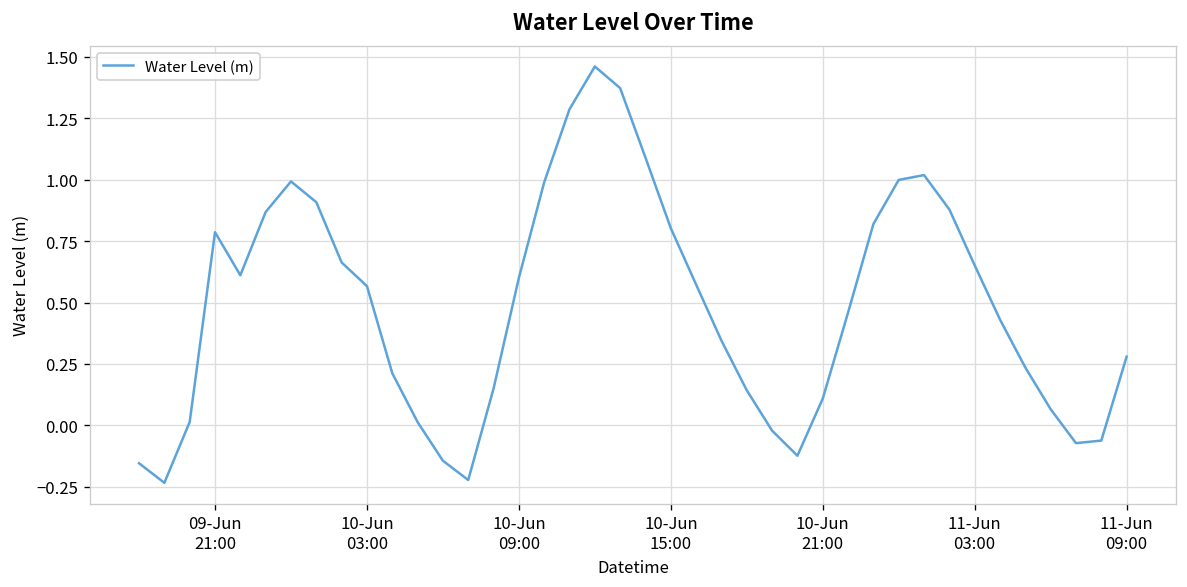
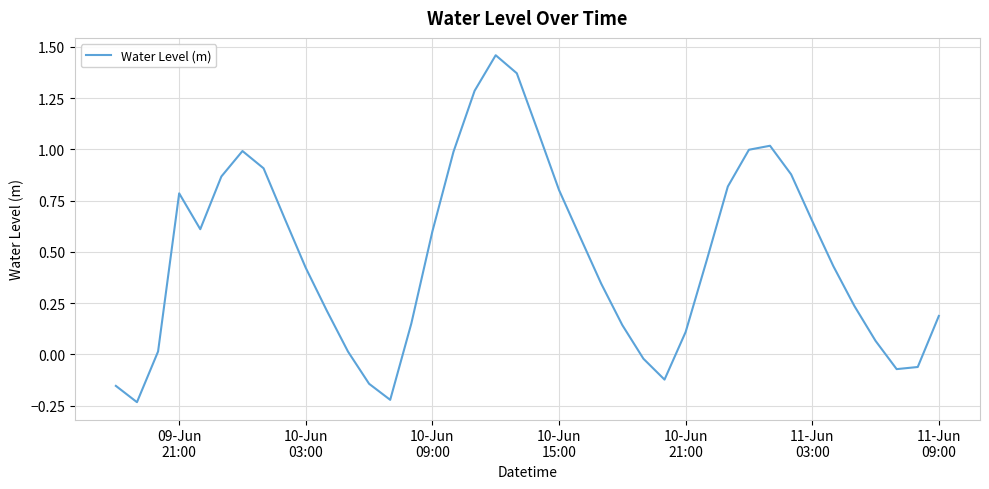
10-Jun 03:00: 0.57 -> 0.42
11-Jun 09:00: 0.28 -> 0.19
